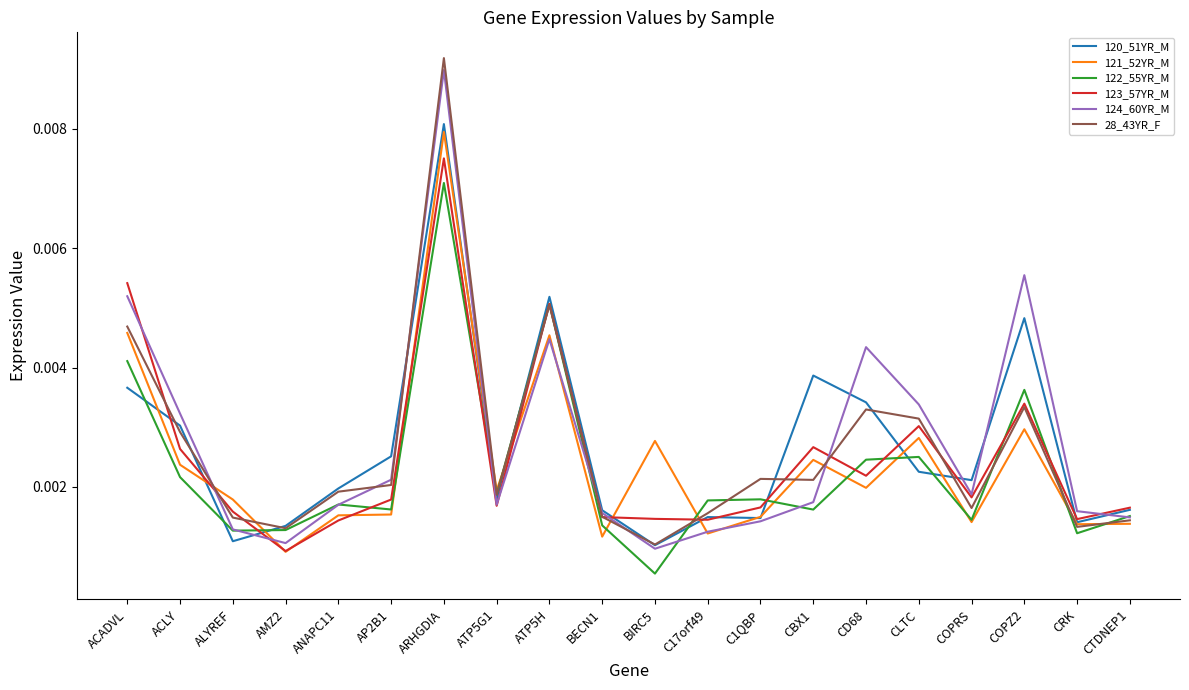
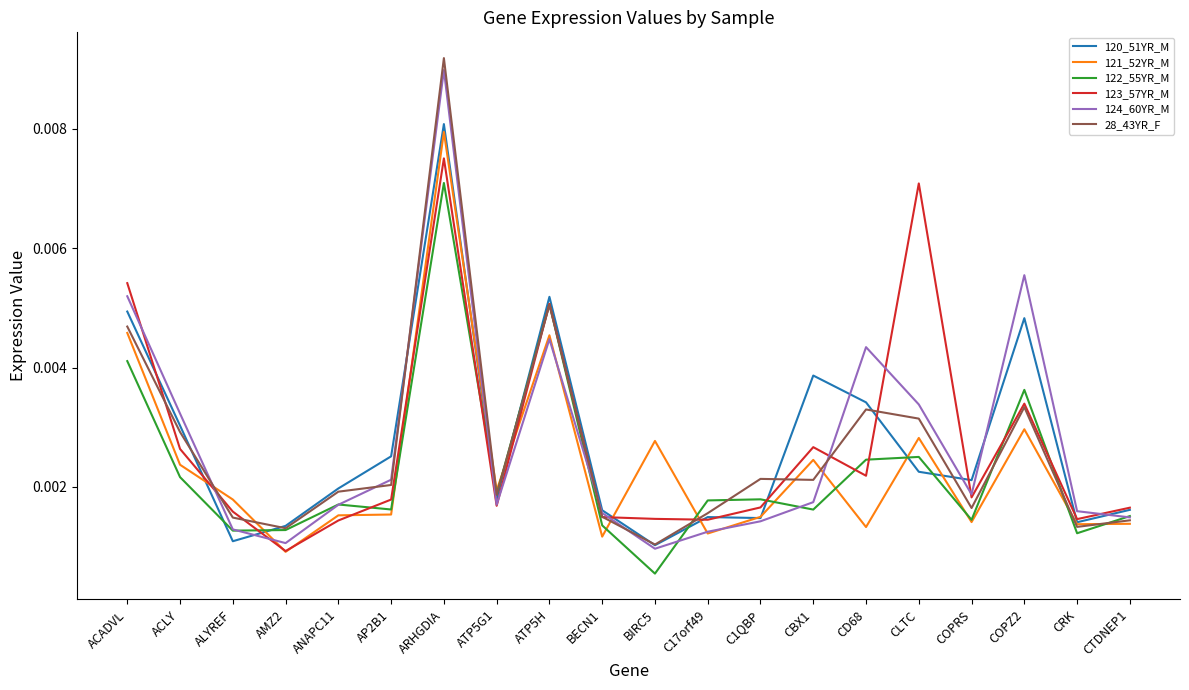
120_51YR_M, ACADVL: 0.0037 -> 0.0049
121_52YR_M, CD68: 0.0020 -> 0.0013
123_57YR_M, CLTC: 0.0030 -> 0.0071
